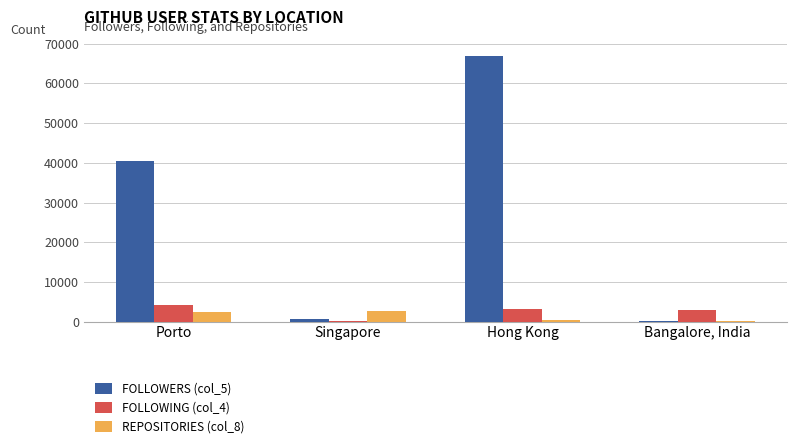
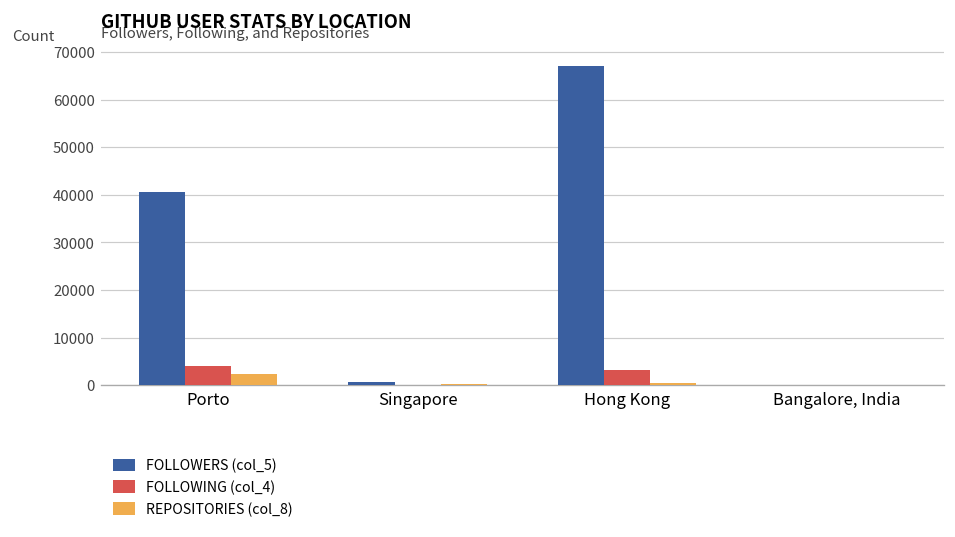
REPOSITORIES (col_8), Singapore: 3000 -> 0
FOLLOWING (col_4), Bangalore, India: 3000 -> 0
